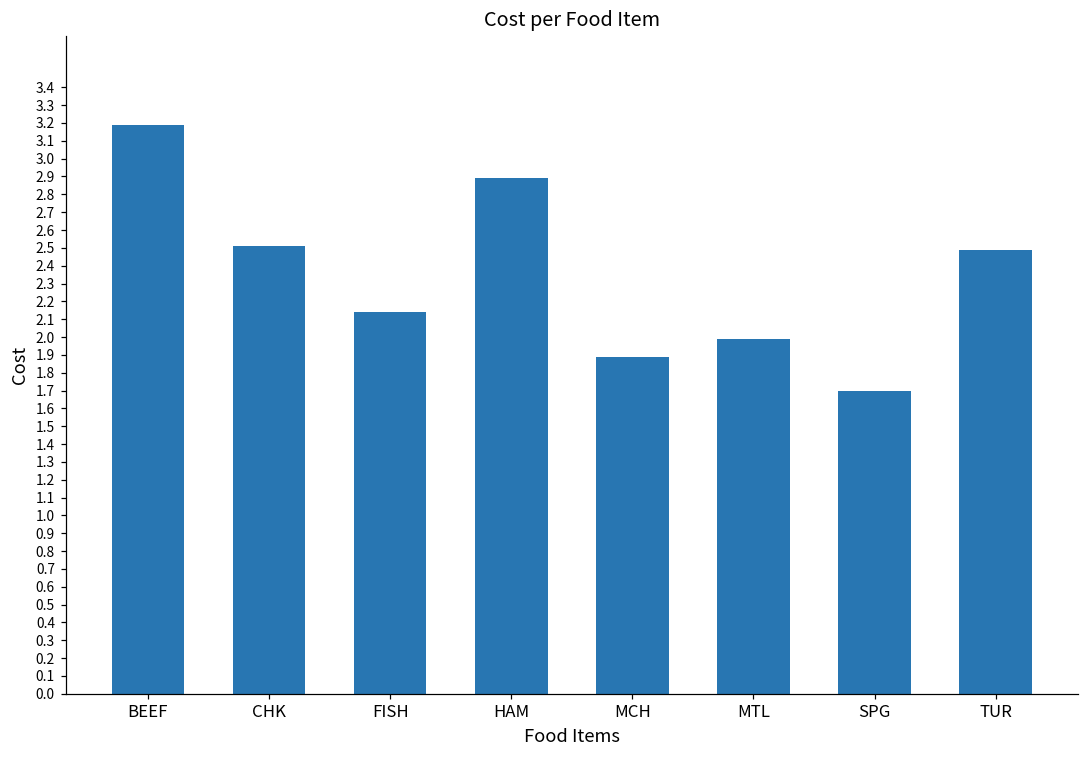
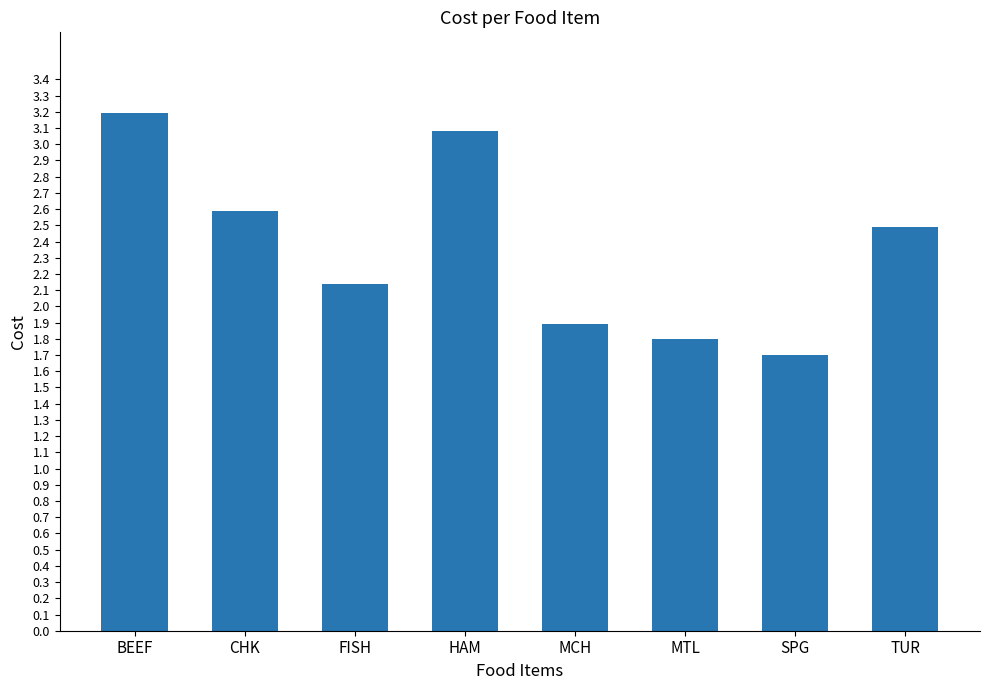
CHK: 2.51 -> 2.59
HAM: 2.89 -> 3.08
MTL: 1.99 -> 1.80
